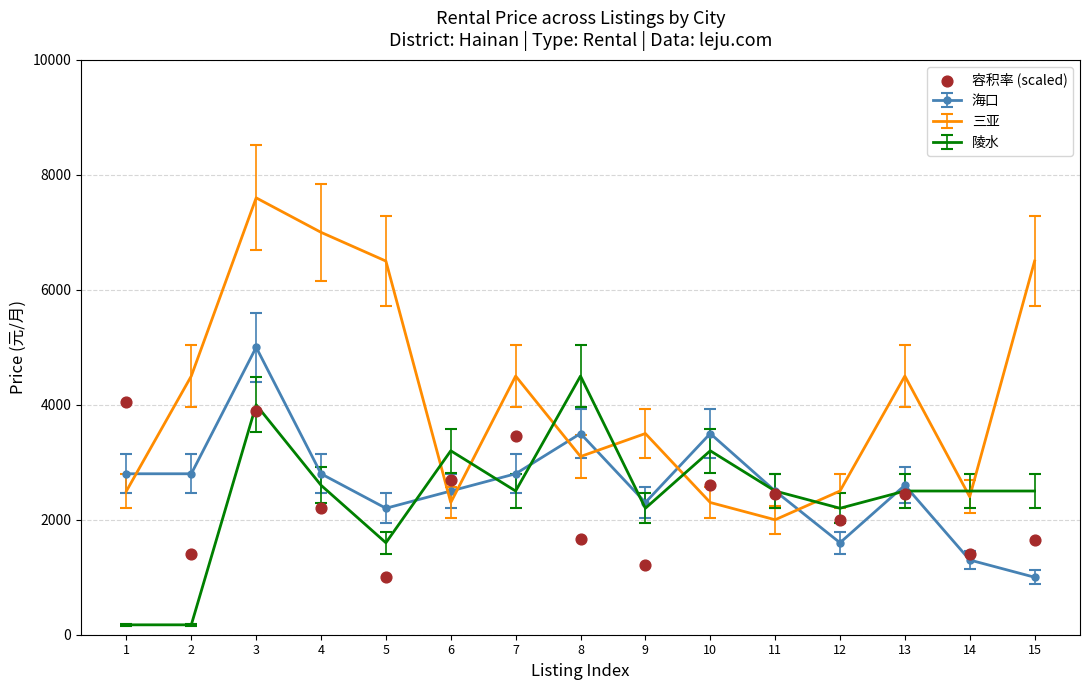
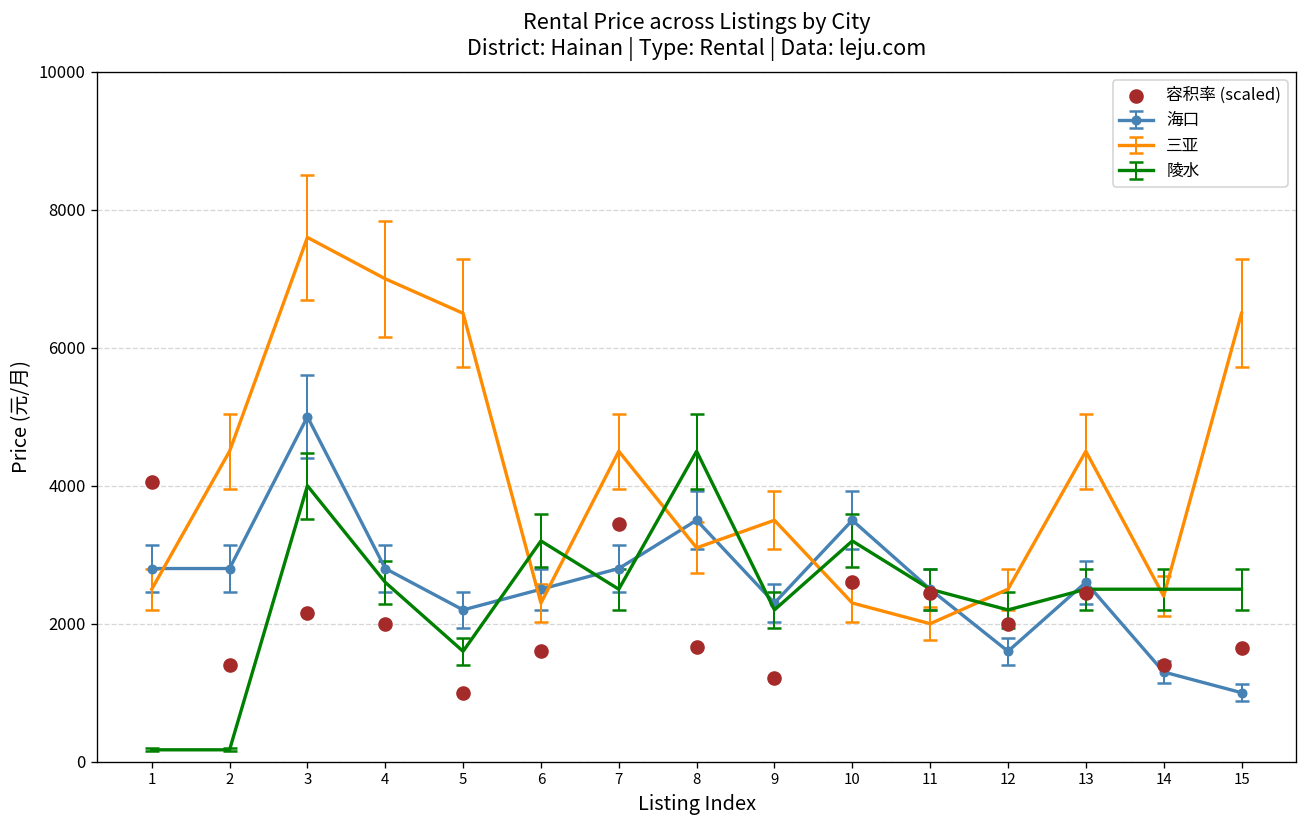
容积率 (scaled), 3: 3900 -> 2200
容积率 (scaled), 4: 2200 -> 2000
容积率 (scaled), 6: 2700 -> 1600
